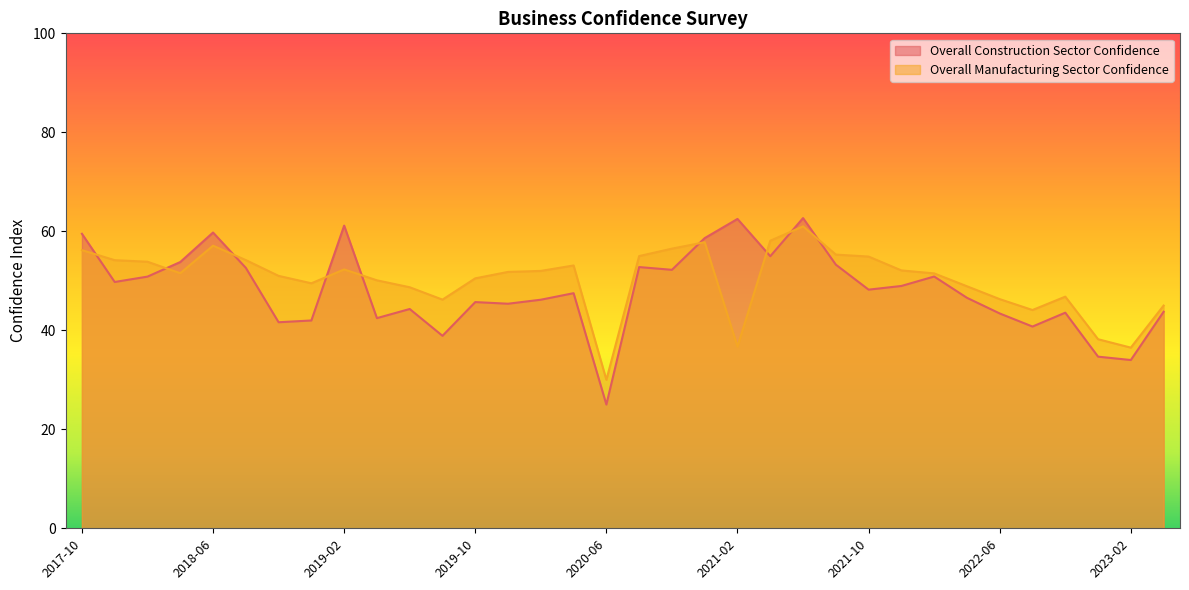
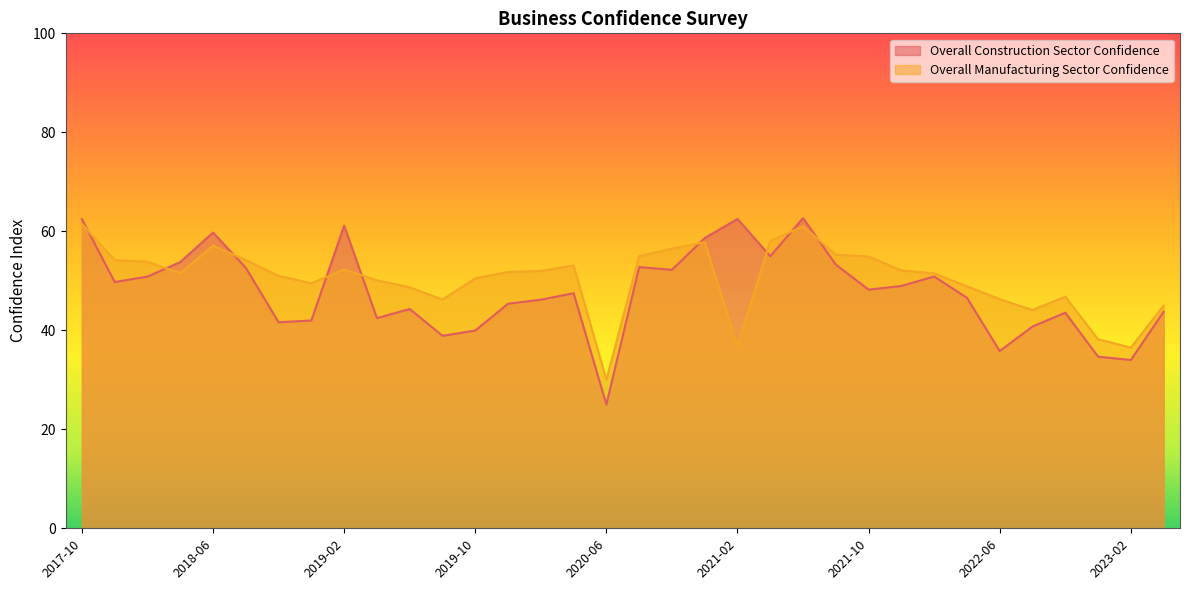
Overall Construction Sector Confidence, 2017-10: 59 -> 62
Overall Manufacturing Sector Confidence, 2017-10: 56 -> 62
Overall Construction Sector Confidence, 2019-10: 46 -> 40
Overall Construction Sector Confidence, 2022-06: 43 -> 36
